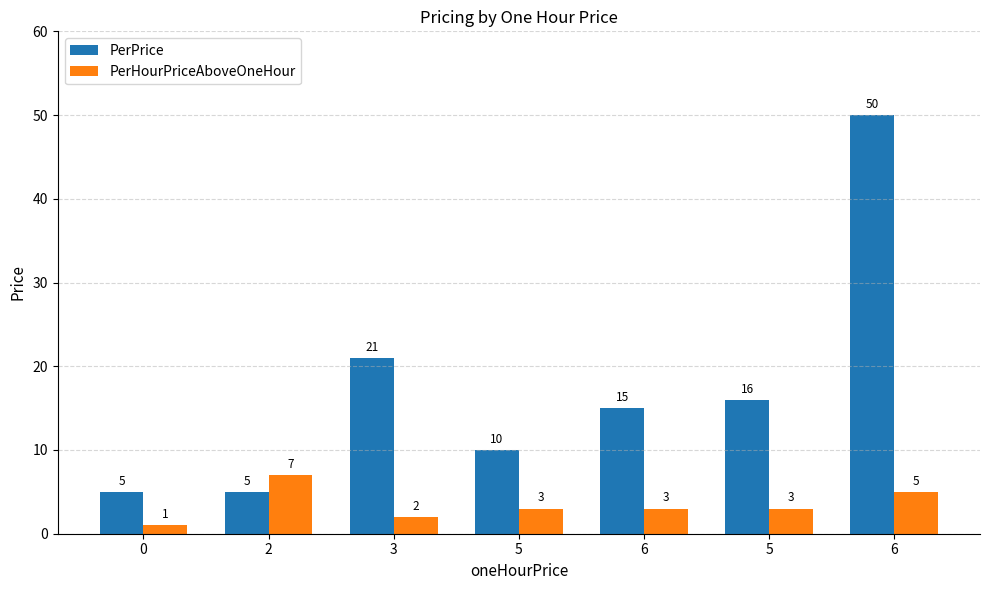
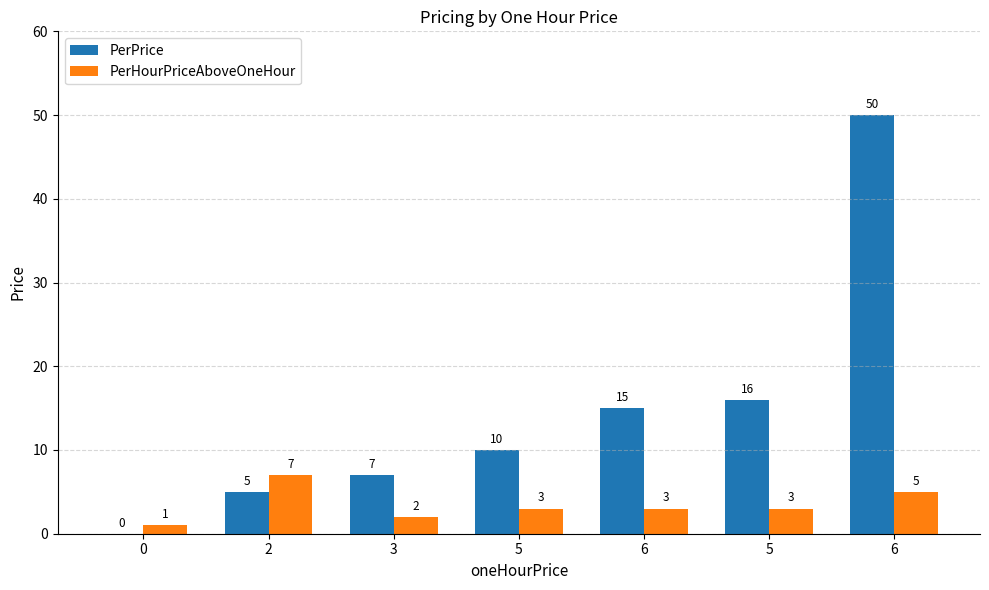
PerPrice, 0: 5 -> 0
PerPrice, 3: 21 -> 7
